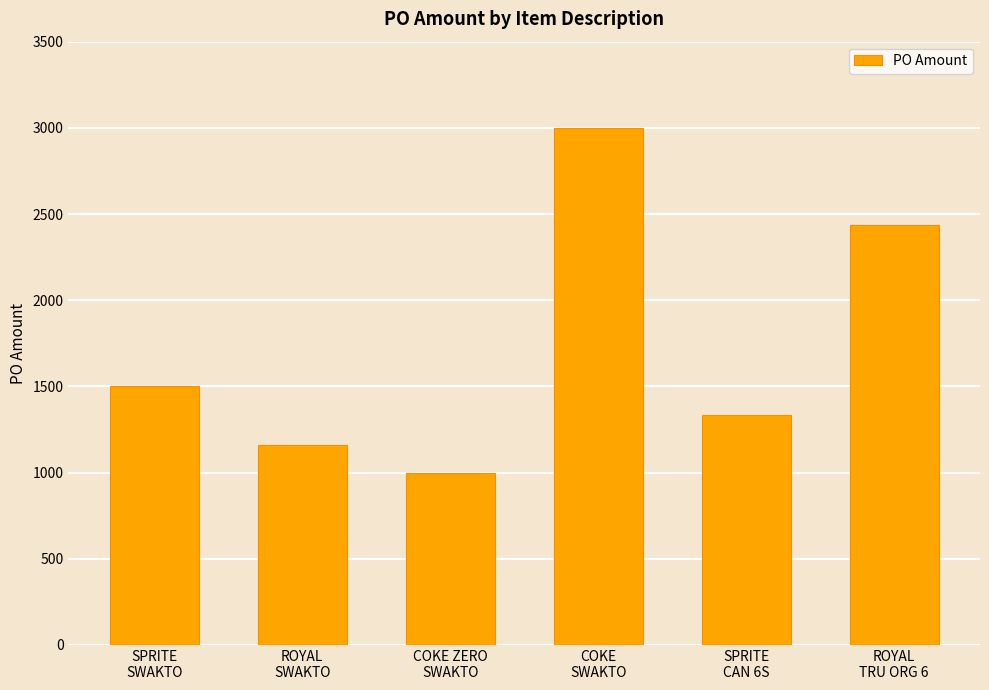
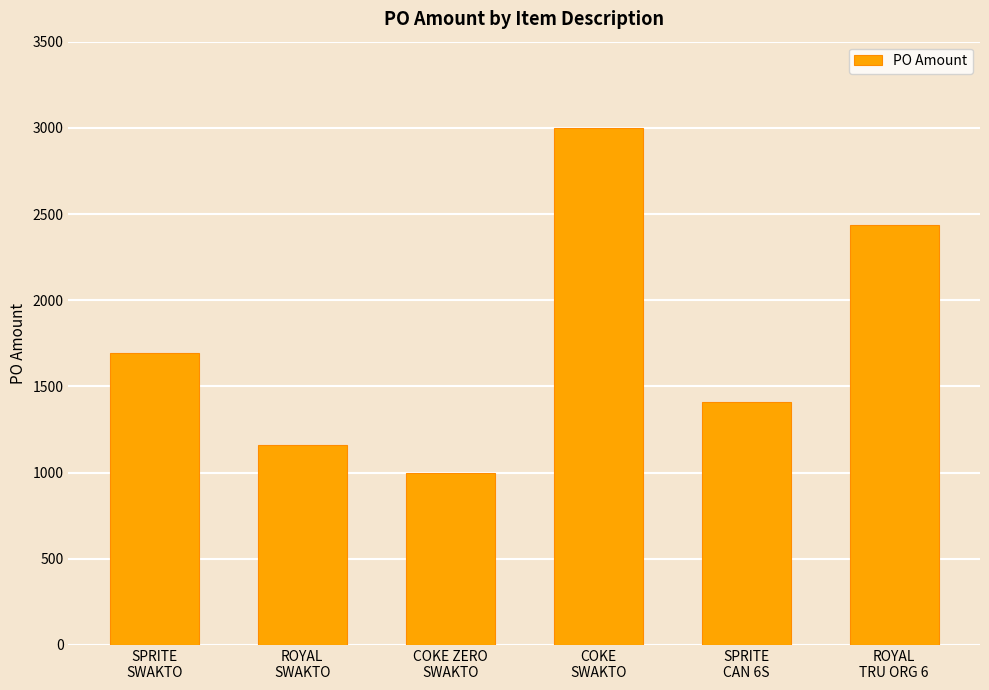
SPRITE SWAKTO: 1500 -> 1690
SPRITE CAN 6S: 1340 -> 1410
